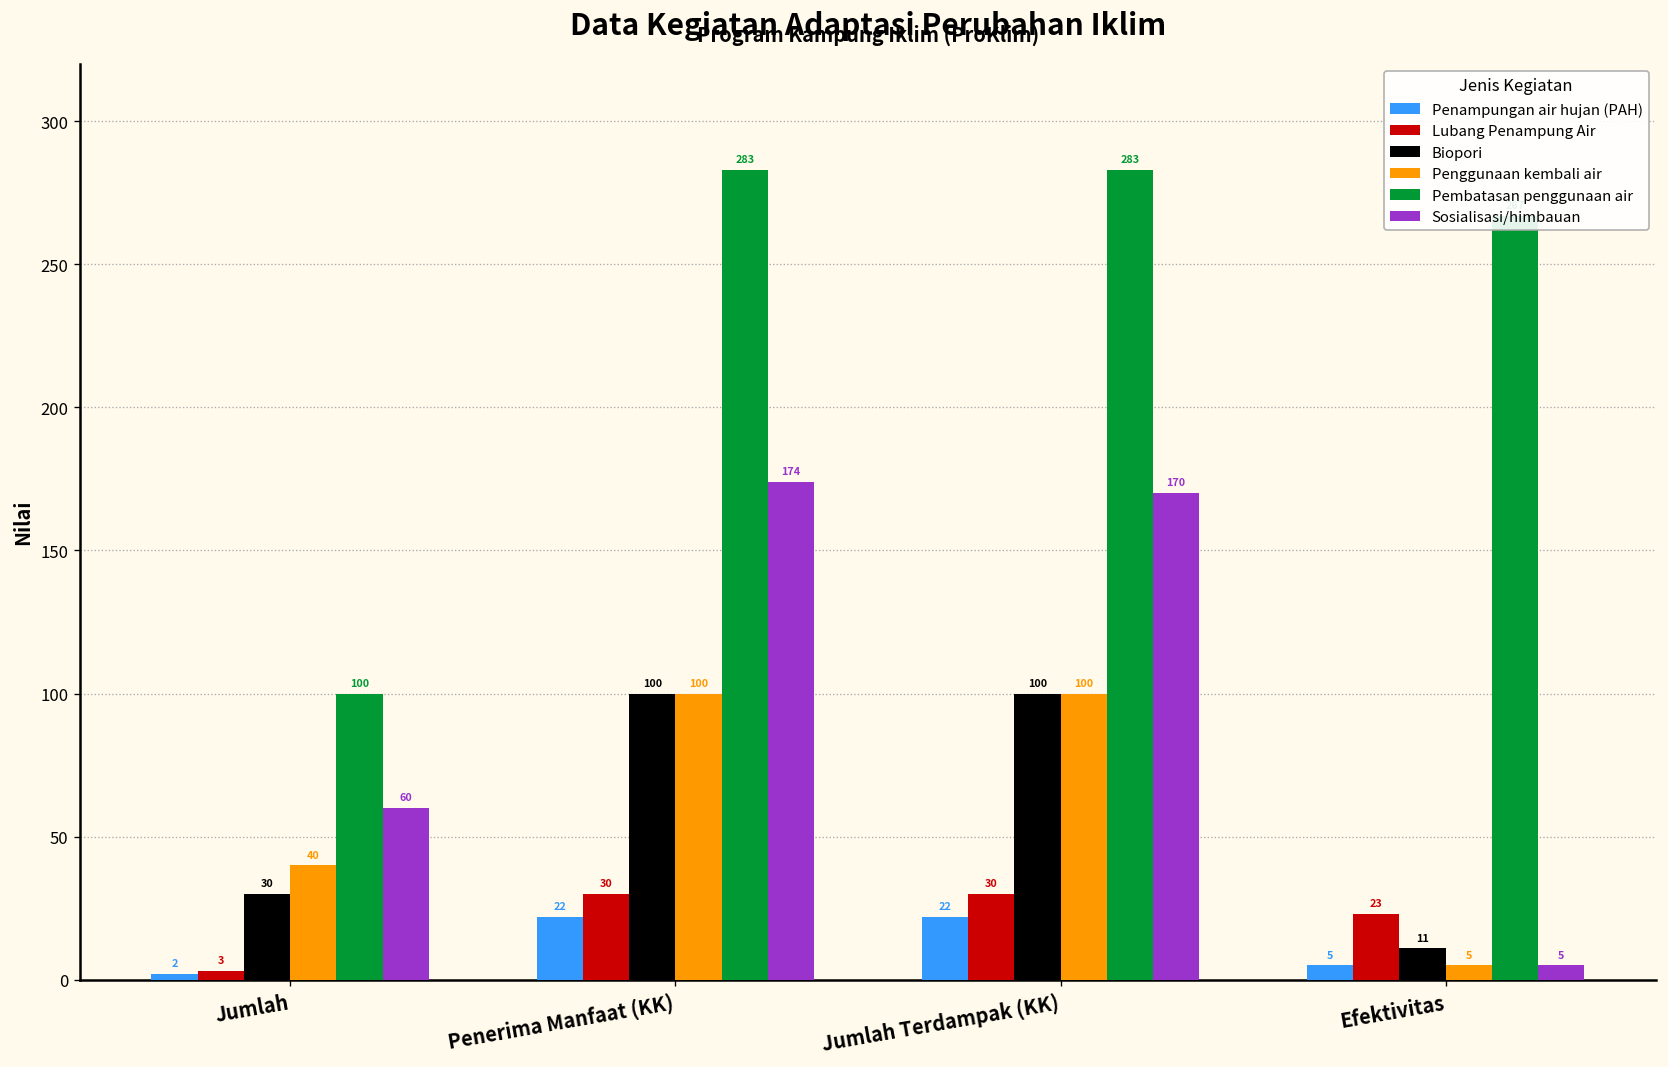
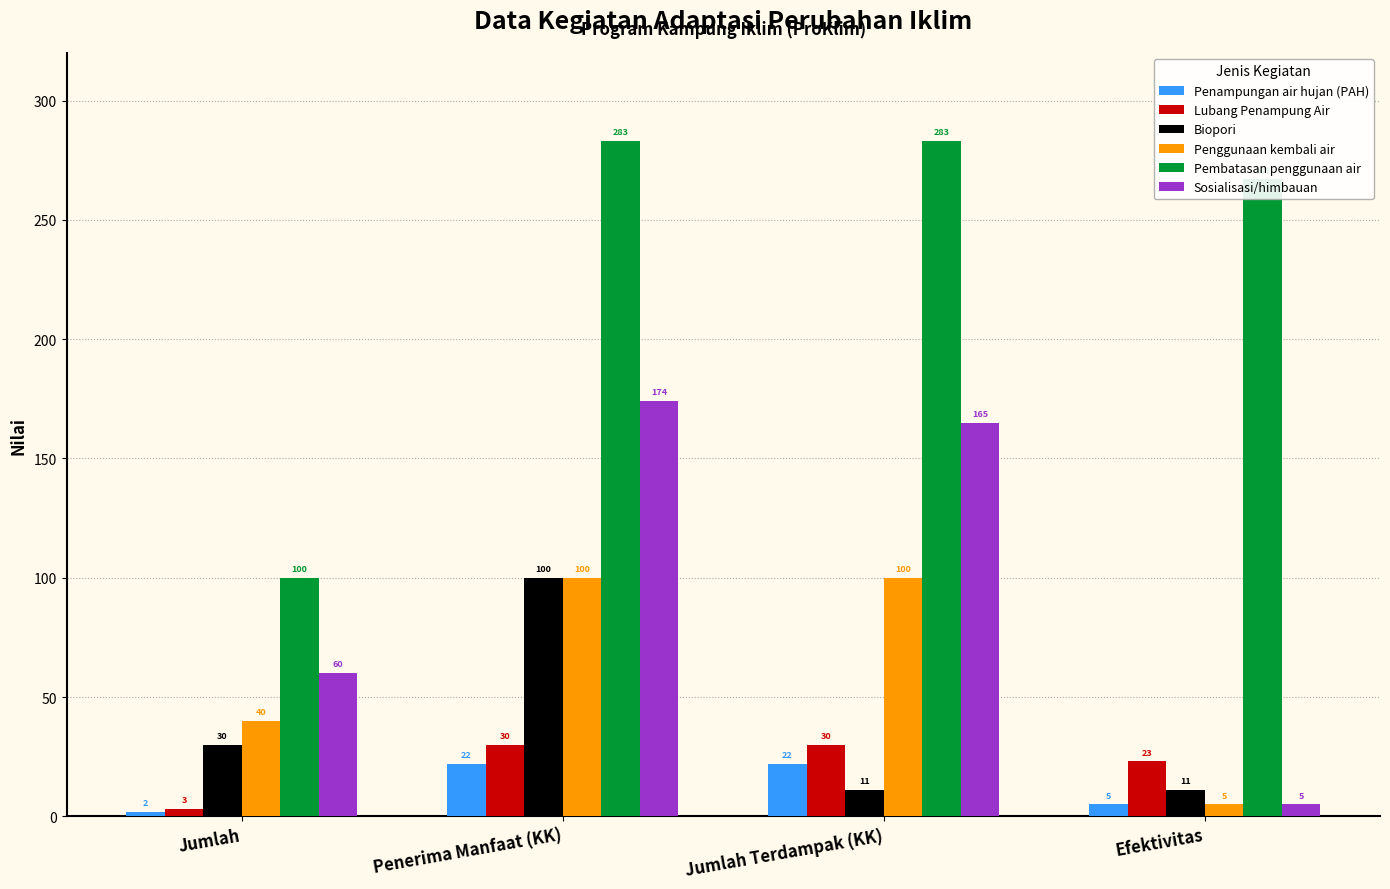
Biopori, Jumlah Terdampak (KK): 100 -> 11
Sosialisasi/himbauan, Jumlah Terdampak (KK): 170 -> 165
